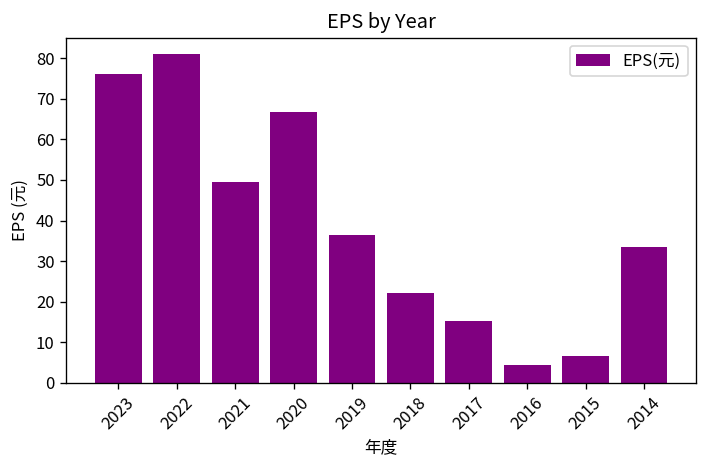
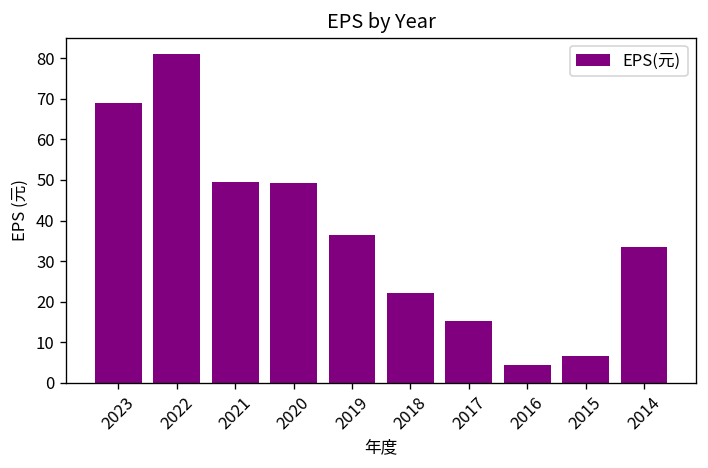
2023: 76 -> 69
2020: 67 -> 49
